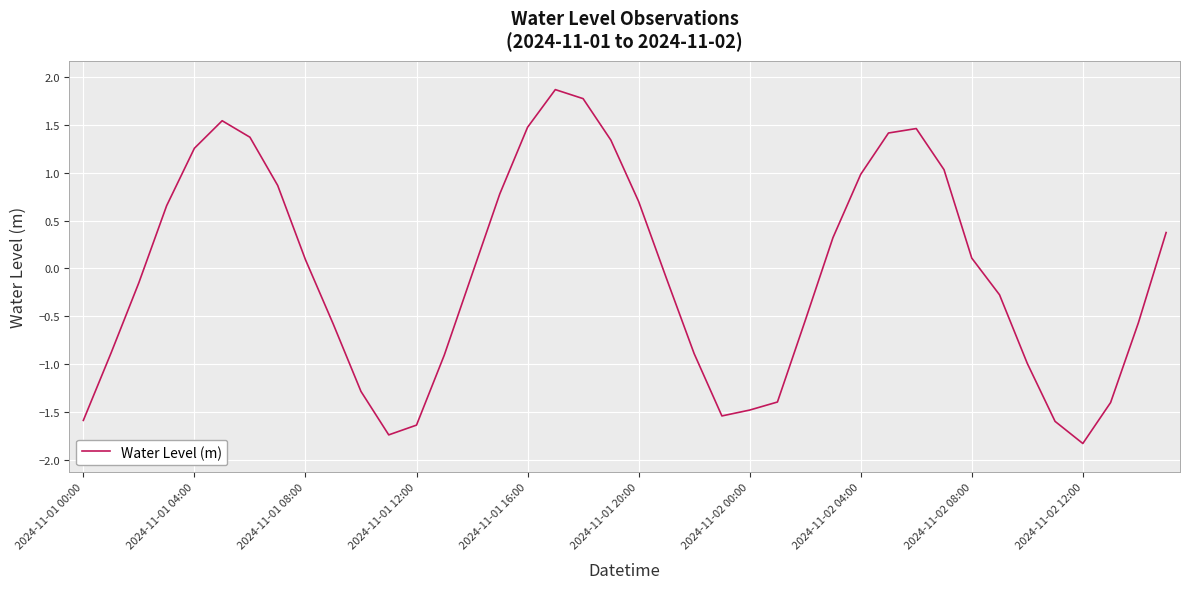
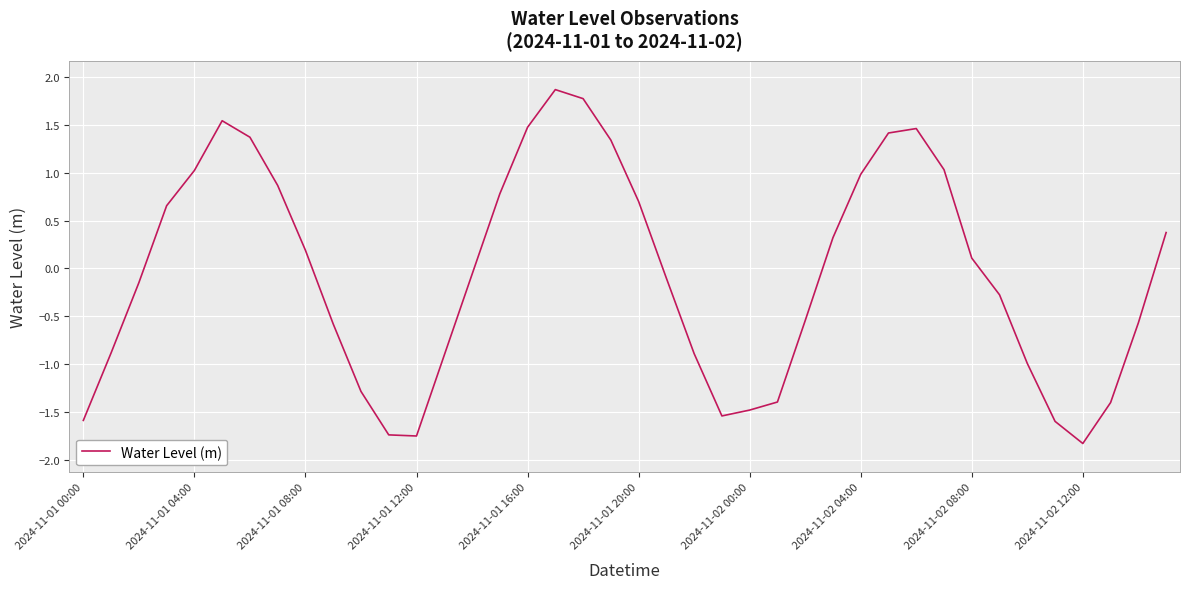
2024-11-01 04:00: 1.3 -> 1.0
2024-11-01 08:00: 0.1 -> 0.2
2024-11-01 12:00: -1.6 -> -1.8
